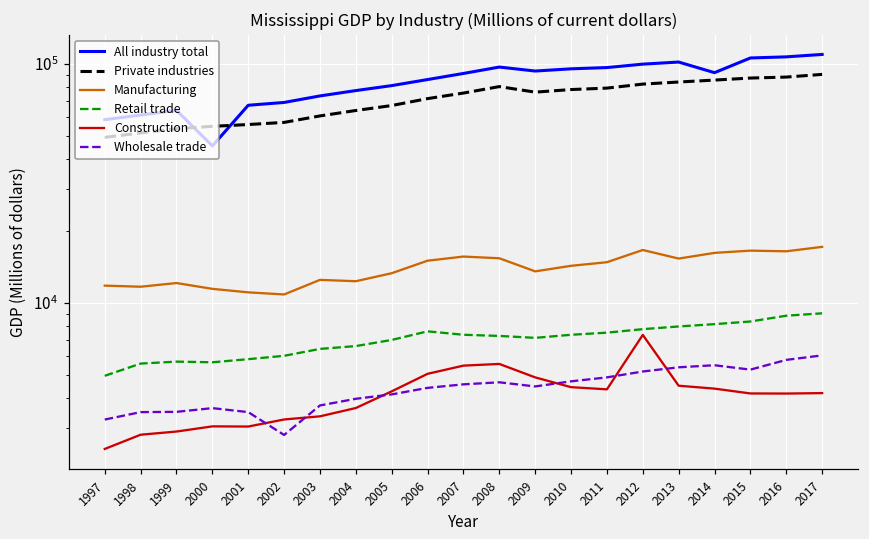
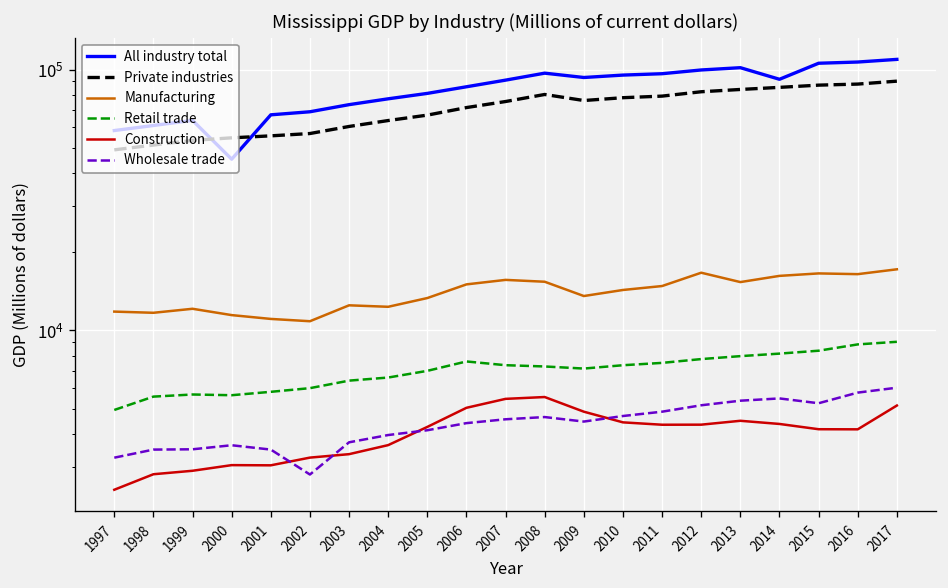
Construction, 2012: 7300 -> 4300
Construction, 2017: 4200 -> 5100
